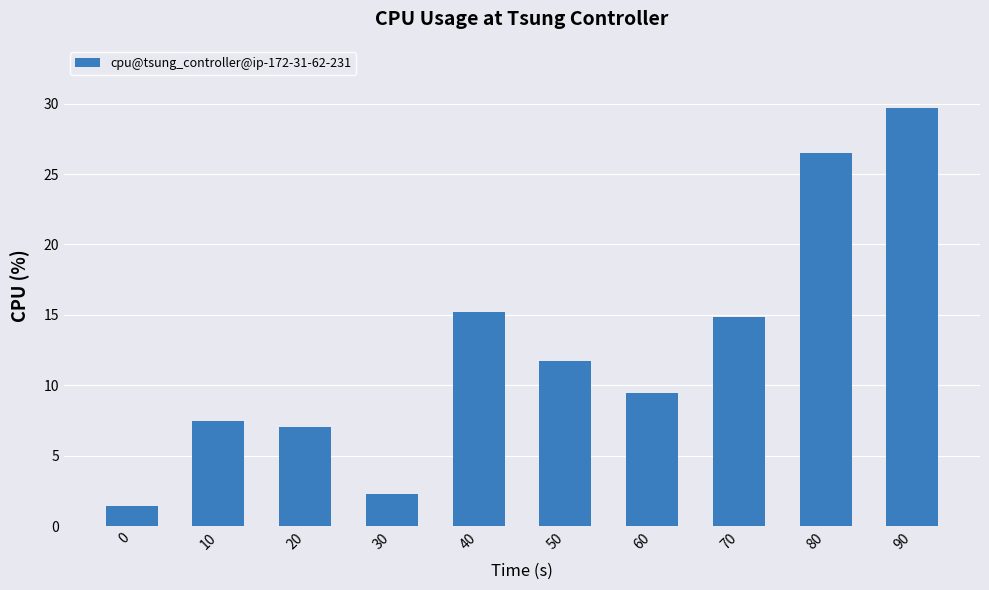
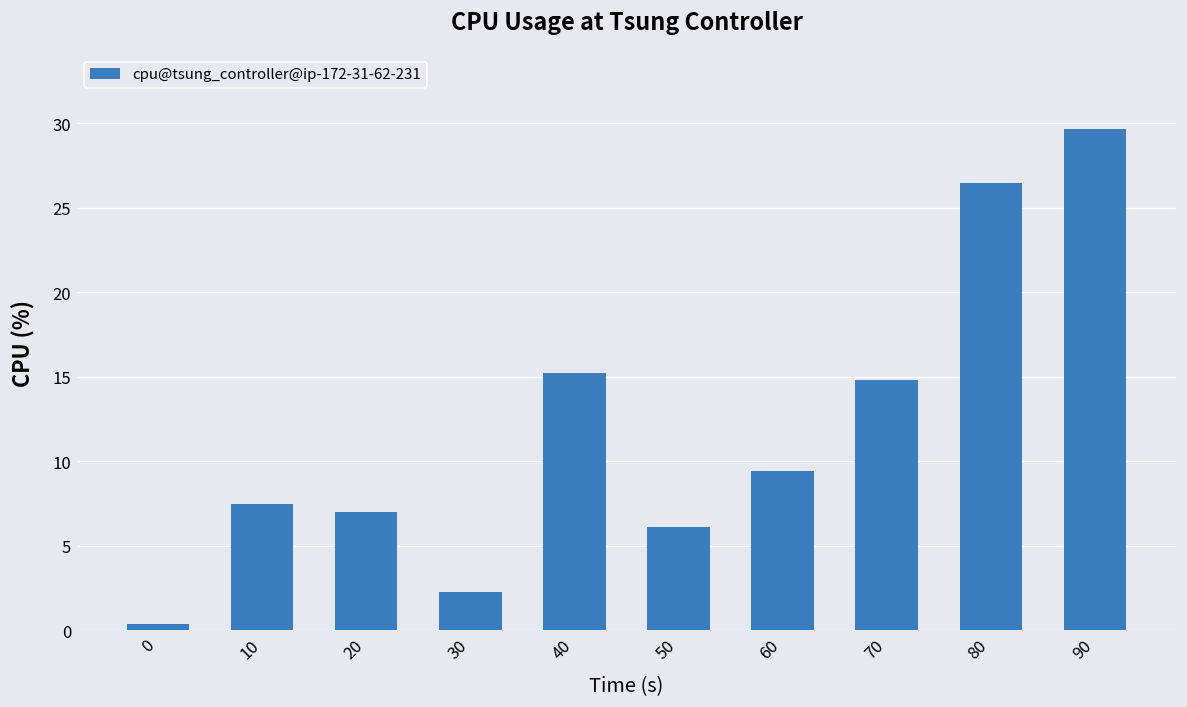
0: 1.5 -> 0.4
50: 11.8 -> 6.1
